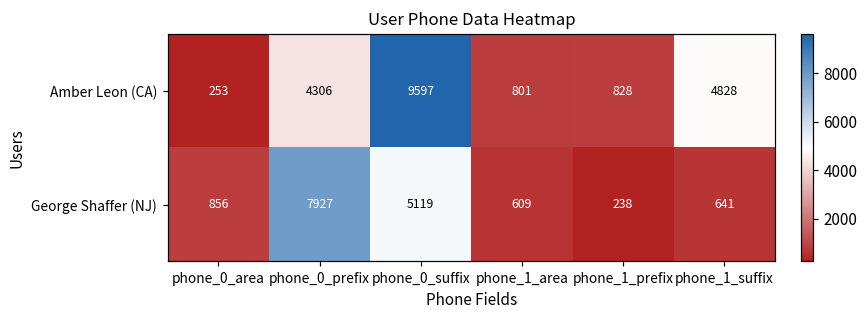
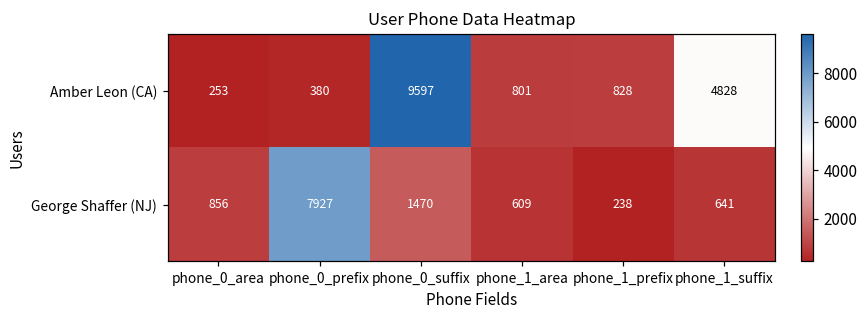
Amber Leon (CA), phone_0_prefix: 4306 -> 380
George Shaffer (NJ), phone_0_suffix: 5119 -> 1470
